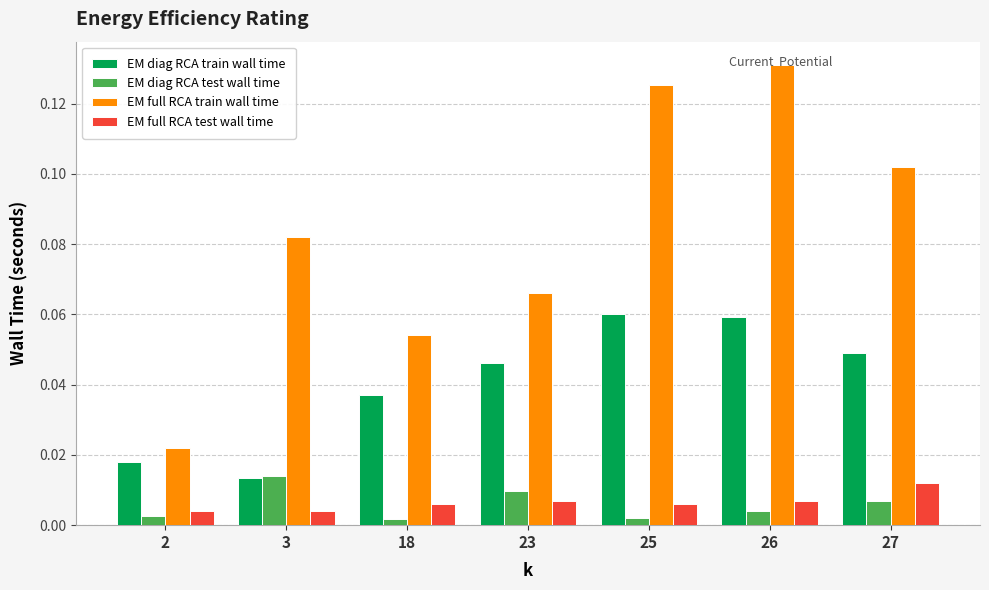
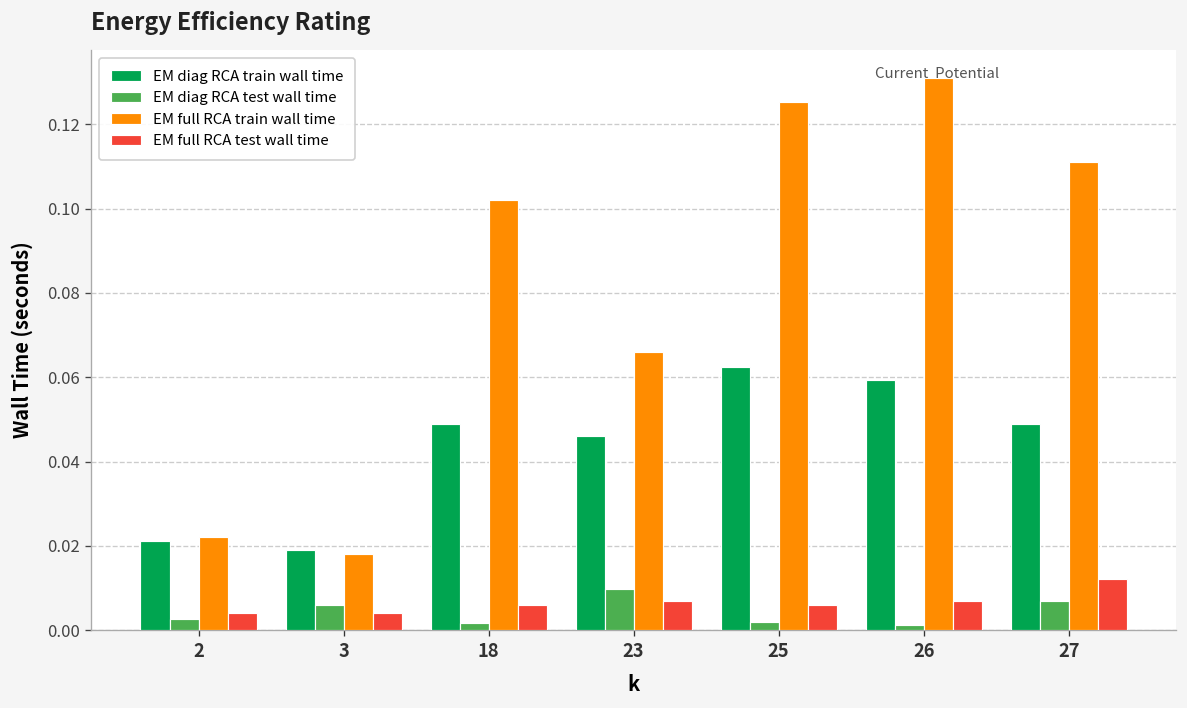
EM diag RCA train wall time, 2: 0.018 -> 0.021
EM diag RCA train wall time, 3: 0.014 -> 0.019
EM diag RCA test wall time, 3: 0.014 -> 0.006
EM full RCA train wall time, 3: 0.082 -> 0.018
EM diag RCA train wall time, 18: 0.037 -> 0.049
EM full RCA train wall time, 18: 0.054 -> 0.102
EM diag RCA train wall time, 25: 0.060 -> 0.062
EM diag RCA test wall time, 26: 0.004 -> 0.001
EM full RCA train wall time, 27: 0.102 -> 0.111
